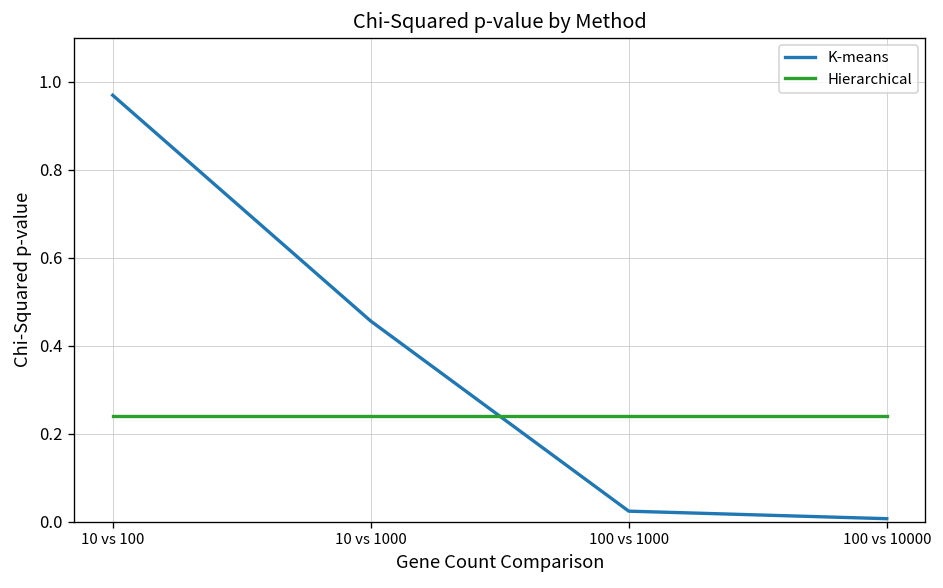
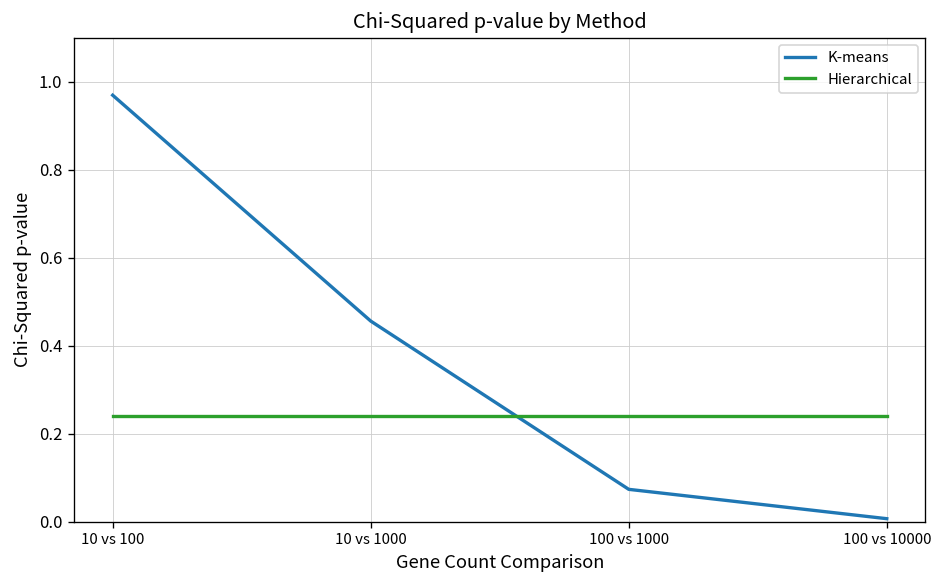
K-means, 100 vs 1000: 0.02 -> 0.07
